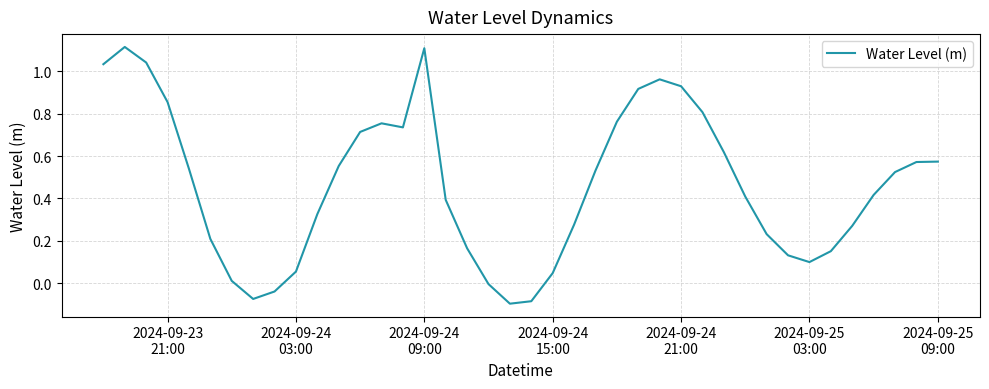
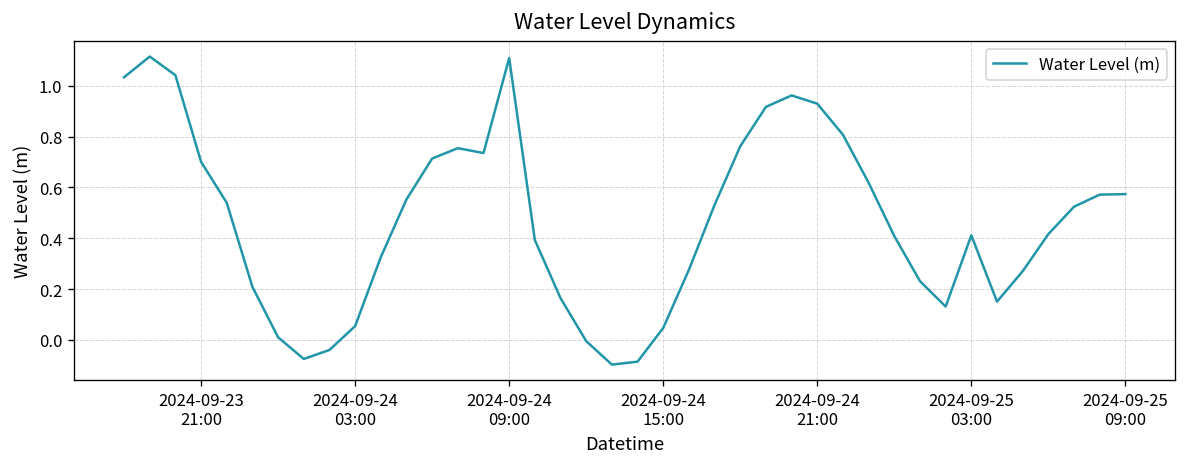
2024-09-23 21:00: 0.85 -> 0.70
2024-09-25 03:00: 0.10 -> 0.41
